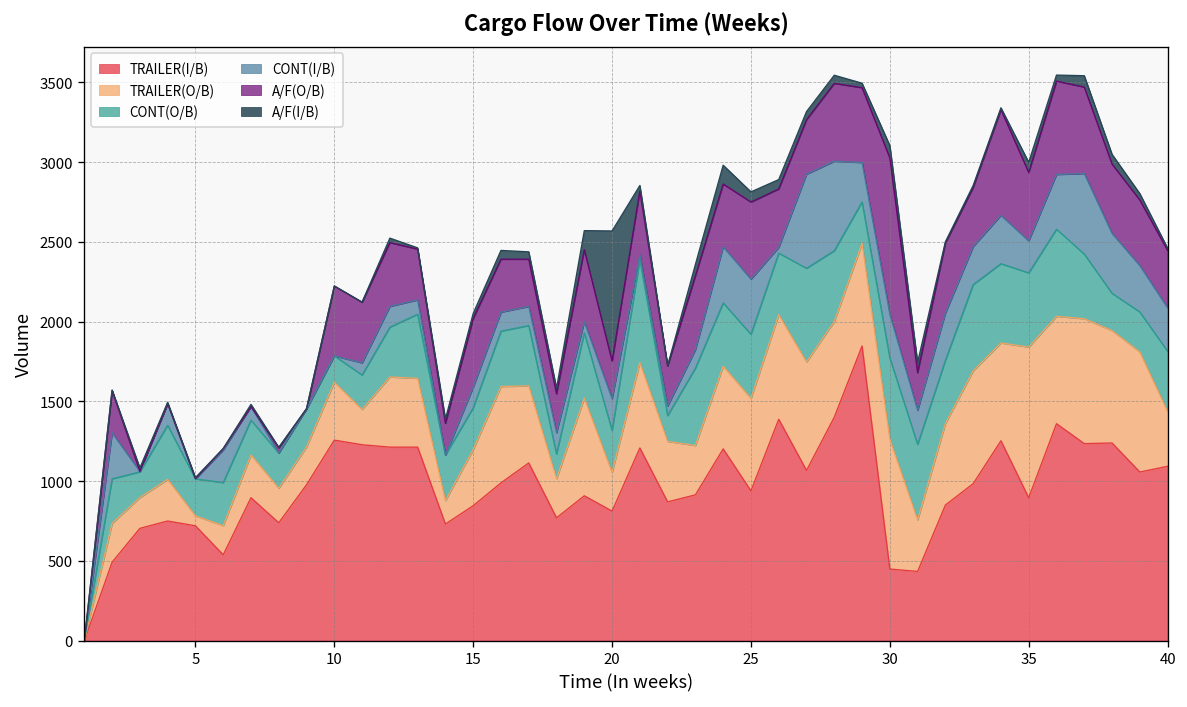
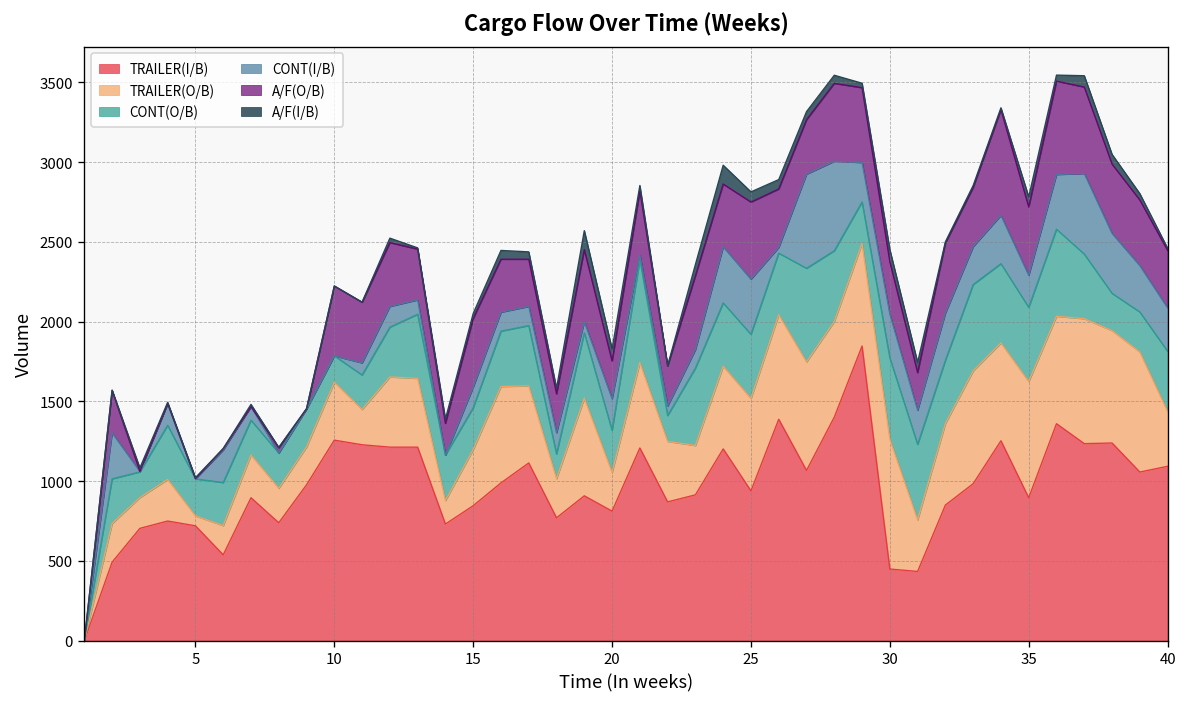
A/F(I/B), 20: 820 -> 80
A/F(O/B), 30: 980 -> 330
TRAILER(O/B), 35: 940 -> 730
